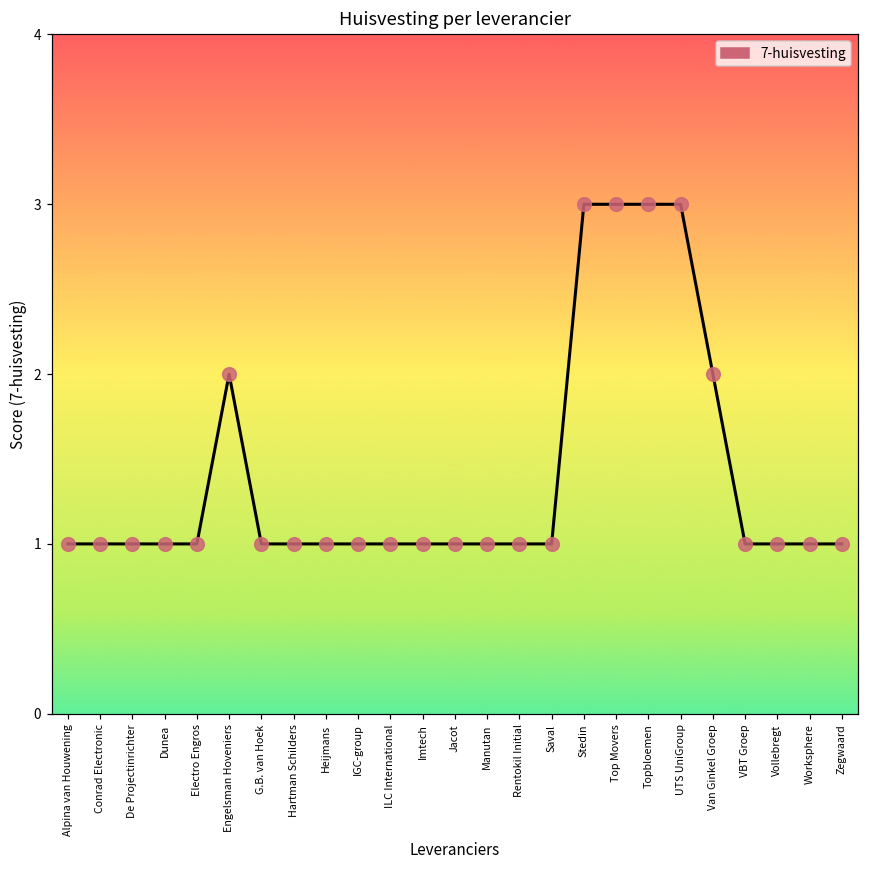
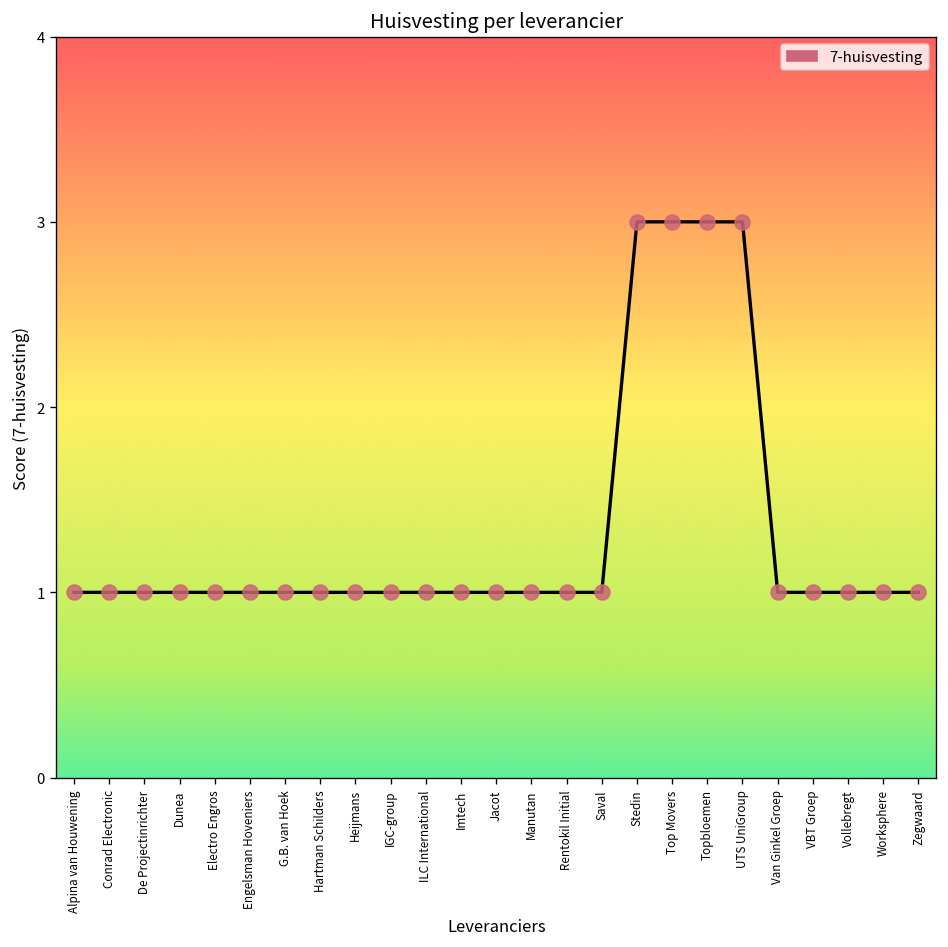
Engelsman Hoveniers: 2 -> 1
Van Ginkel Groep: 2 -> 1
